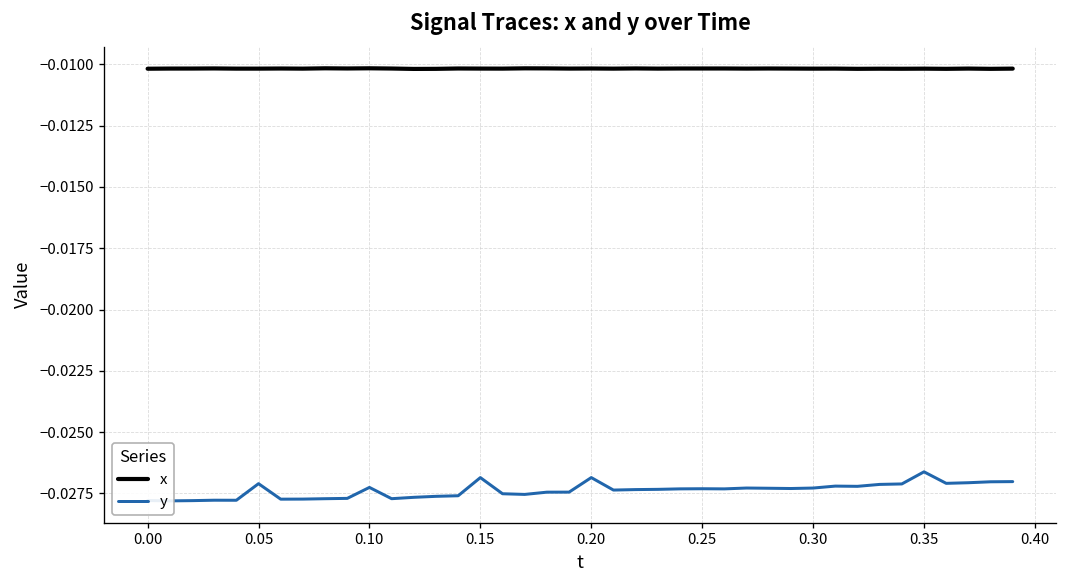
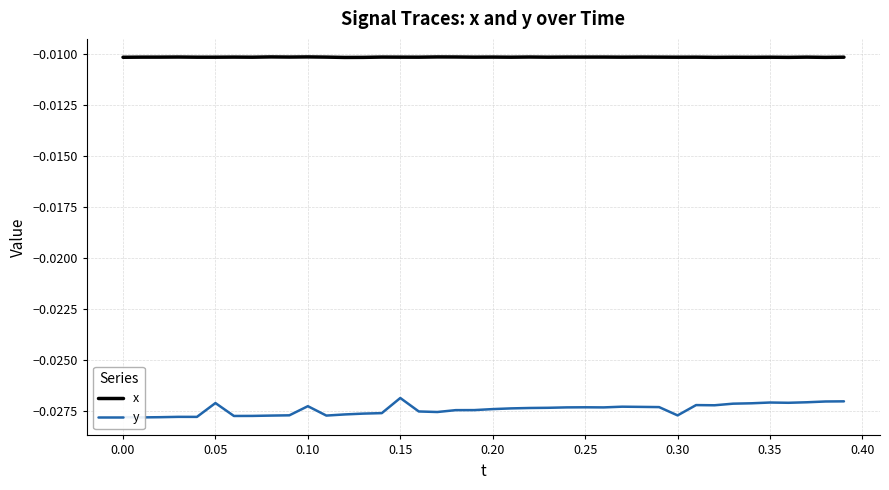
y, 0.20: -0.0269 -> -0.0274
y, 0.30: -0.0273 -> -0.0277
y, 0.35: -0.0266 -> -0.0271
